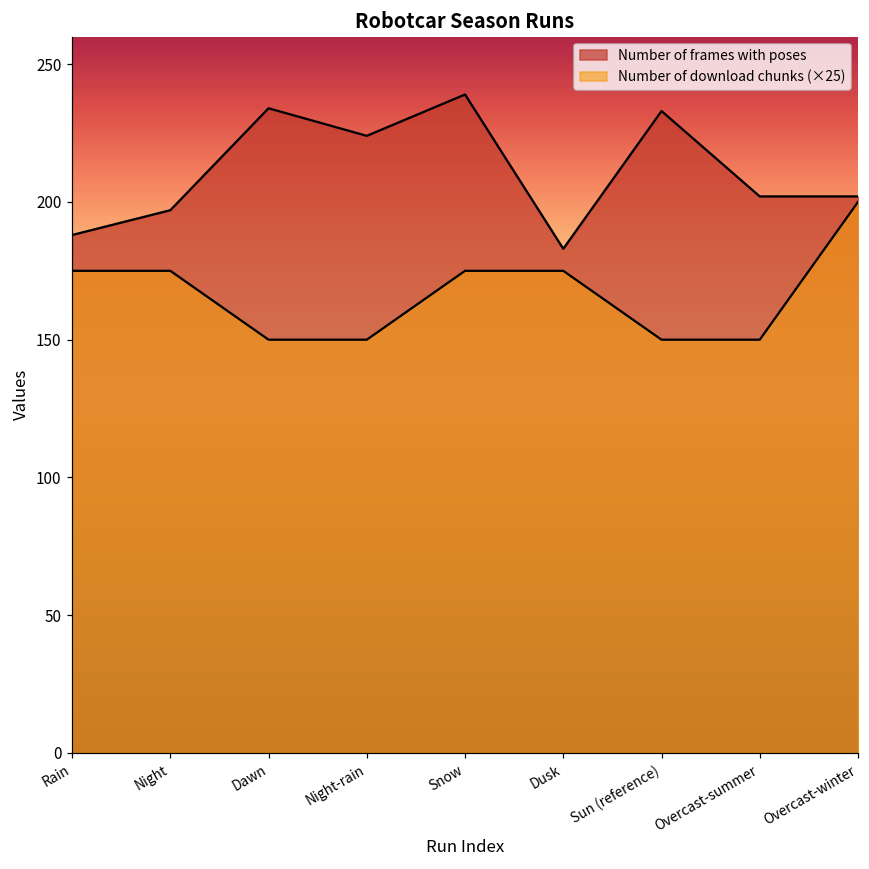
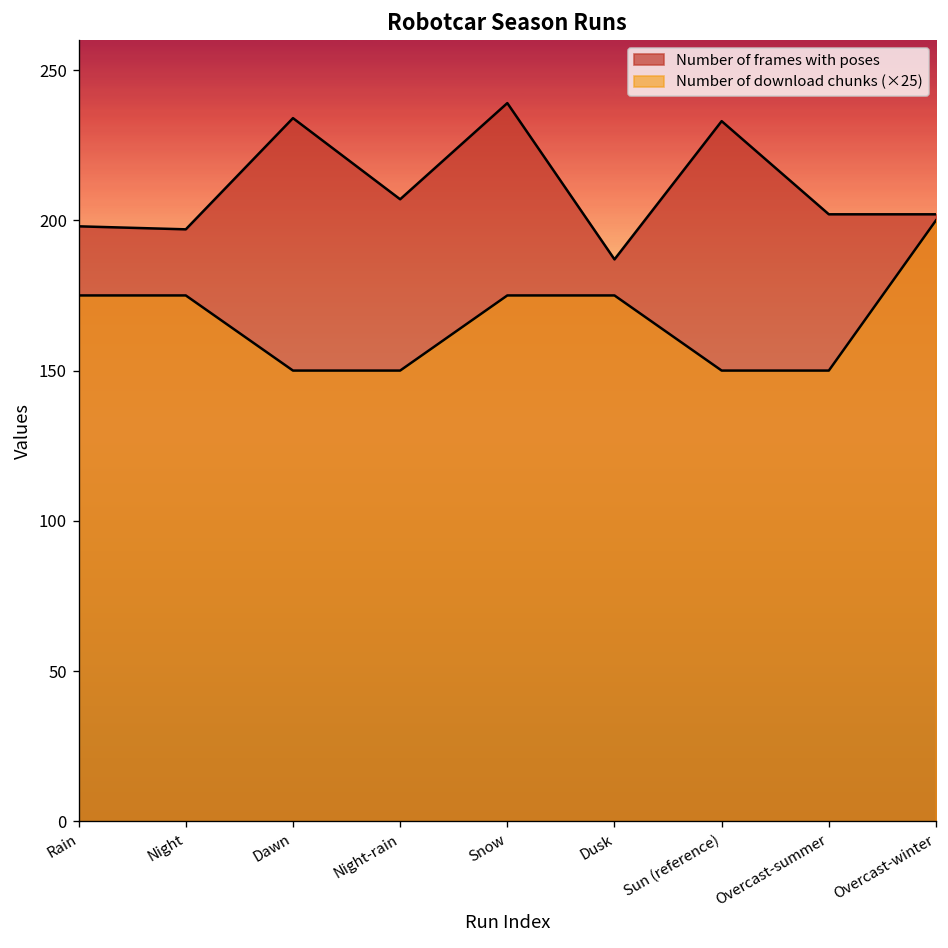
Number of frames with poses, Rain: 188 -> 198
Number of frames with poses, Night-rain: 224 -> 207
Number of frames with poses, Dusk: 183 -> 187
